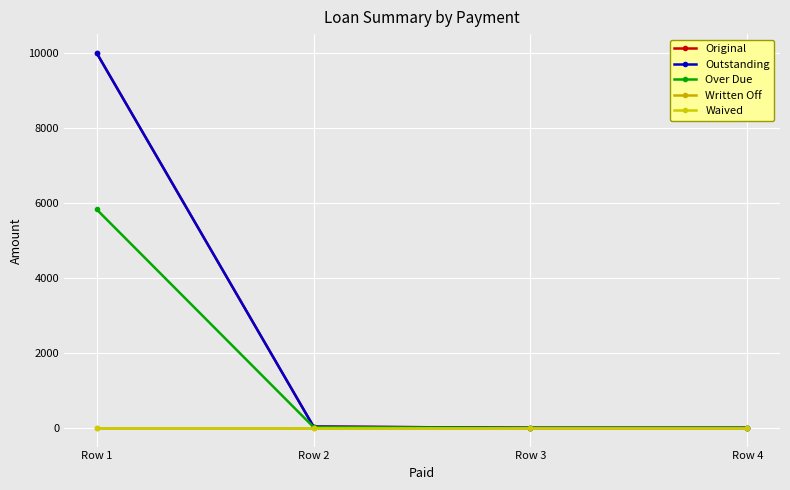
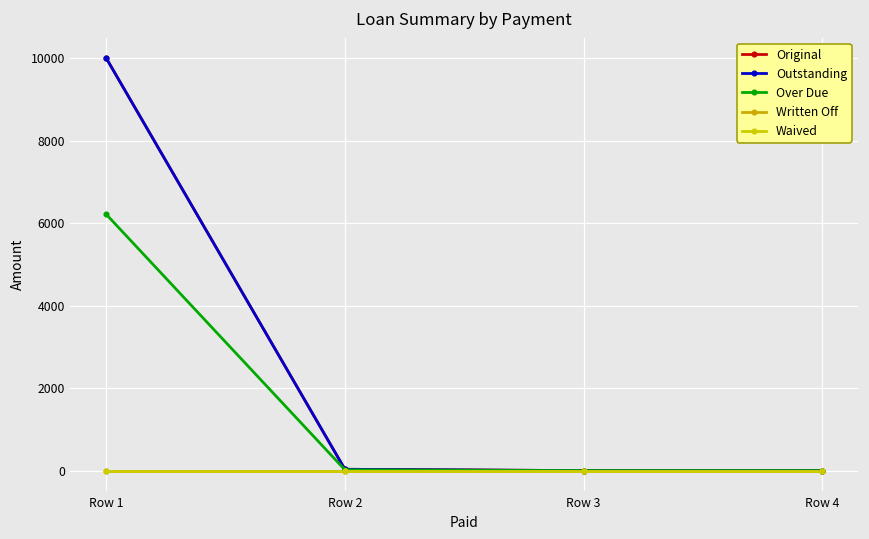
Over Due, Row 1: 5800 -> 6200
